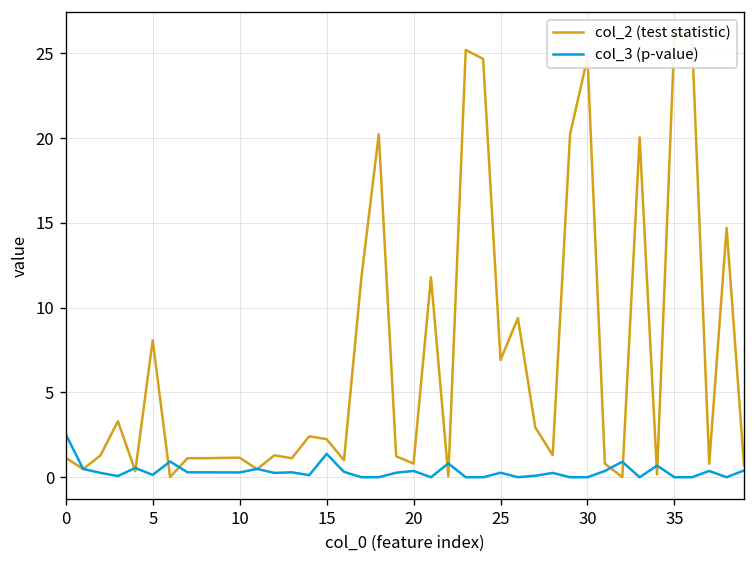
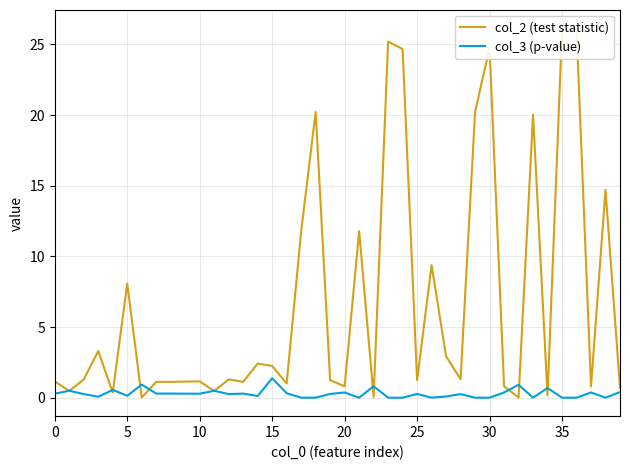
col_3 (p-value), 0: 2.5 -> 0.3
col_2 (test statistic), 25: 6.9 -> 1.2
